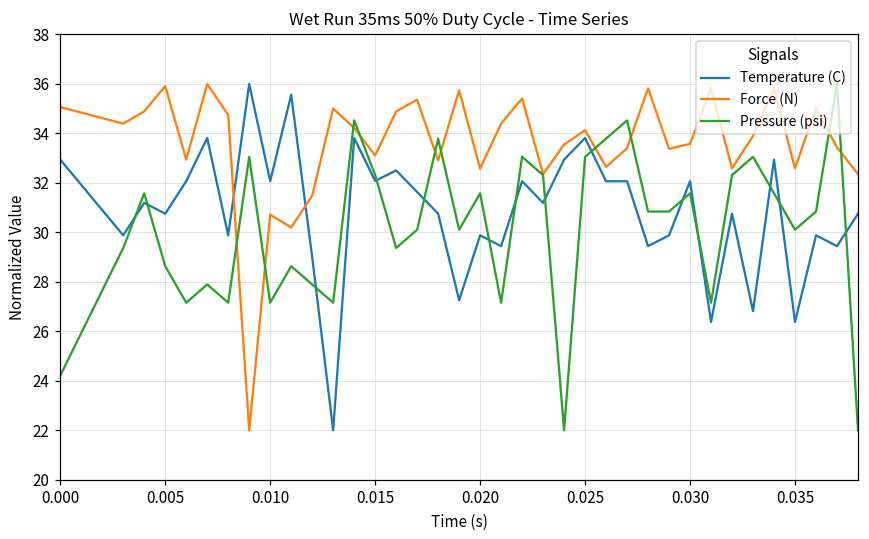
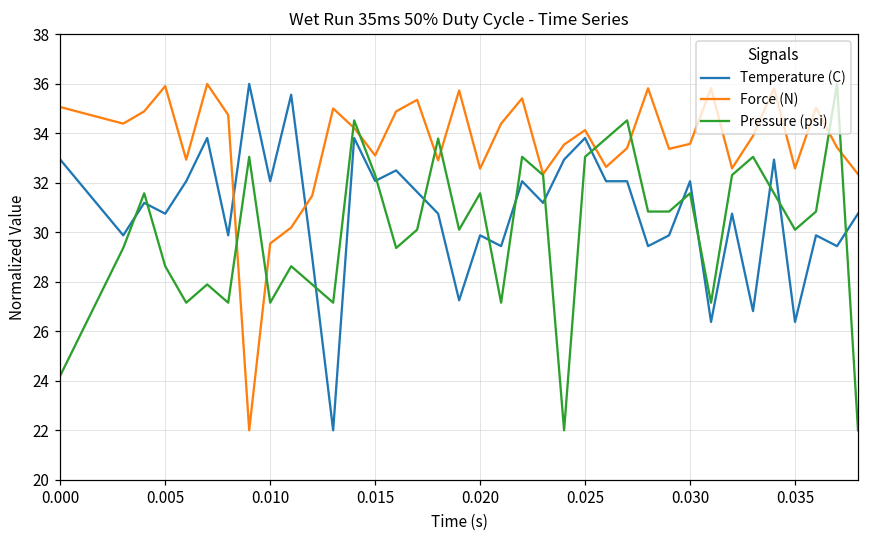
Force (N), 0.010: 30.7 -> 29.6
